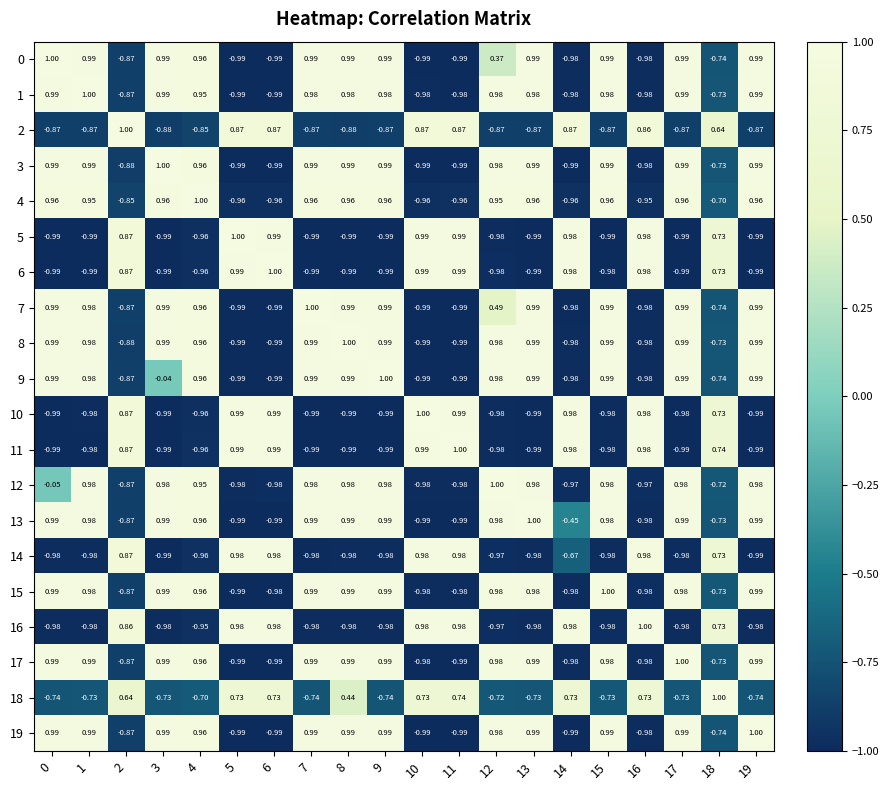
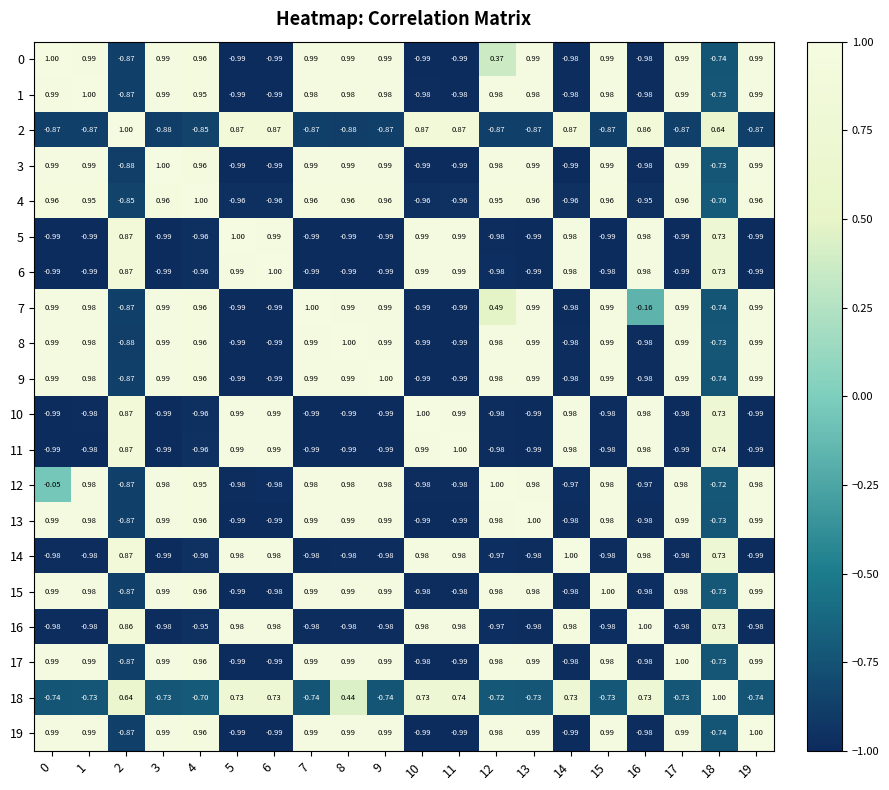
7, 16: -0.98 -> -0.16
9, 3: -0.04 -> 0.99
13, 14: -0.45 -> -0.98
14, 14: -0.67 -> 1.00
